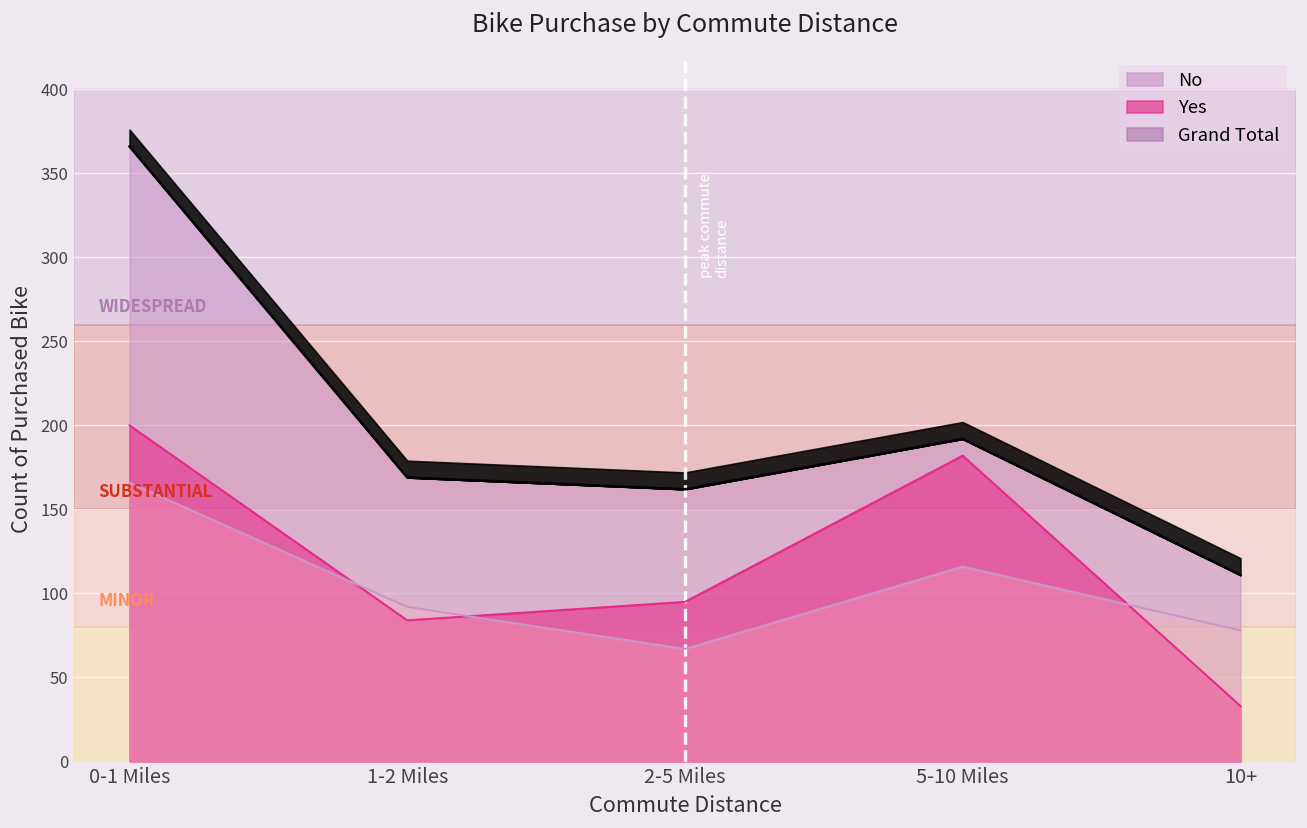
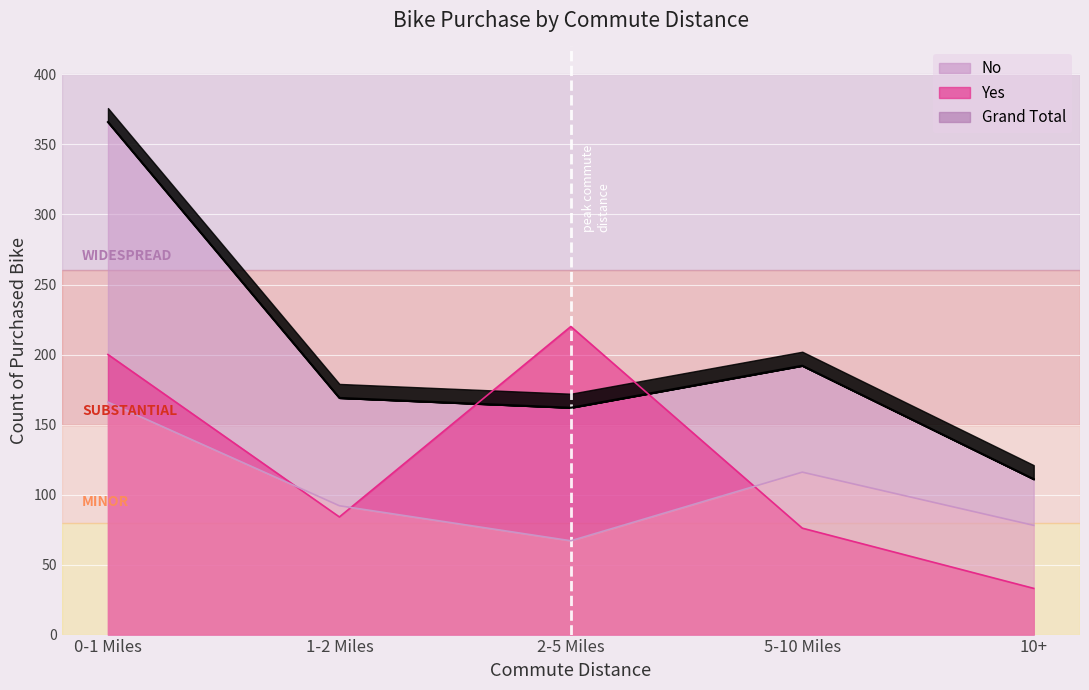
Yes, 2-5 Miles: 95 -> 220
Yes, 5-10 Miles: 182 -> 76
